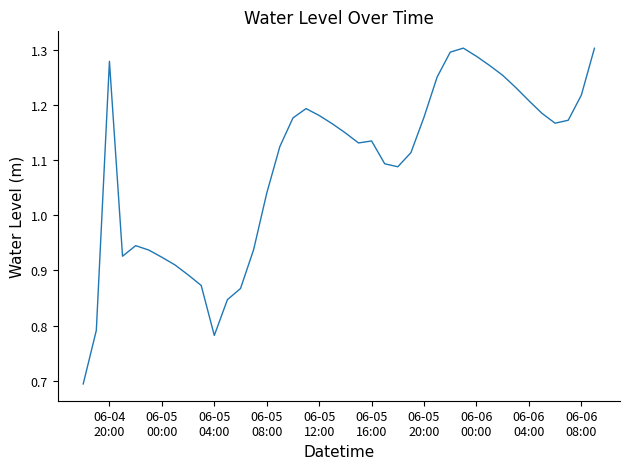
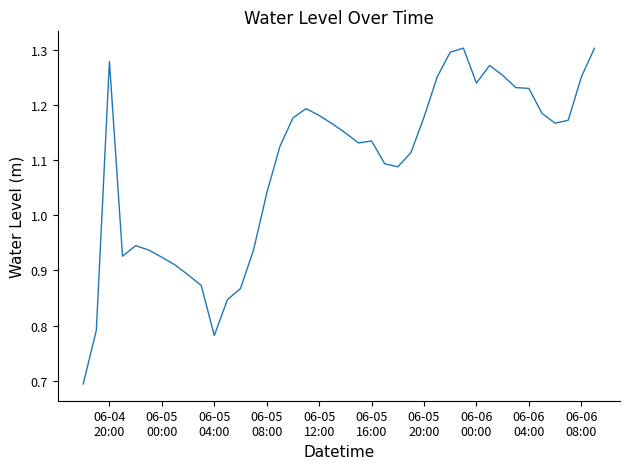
06-06 00:00: 1.29 -> 1.24
06-06 04:00: 1.21 -> 1.23
06-06 08:00: 1.22 -> 1.25
